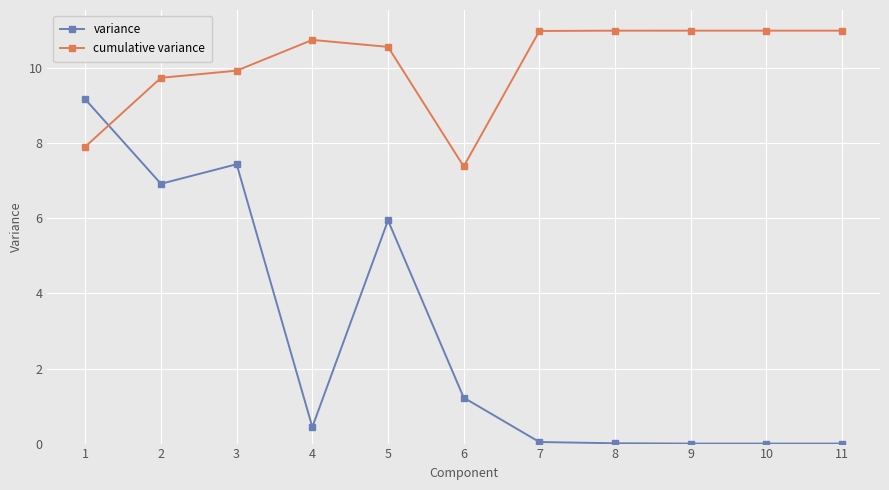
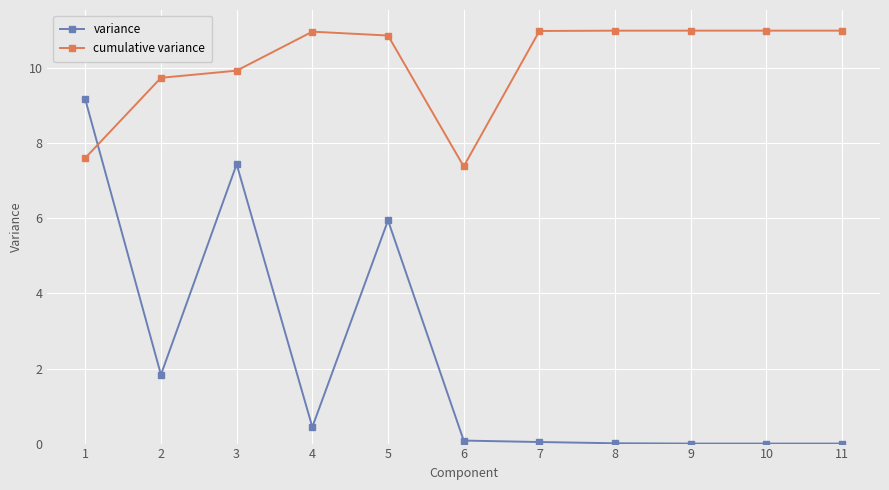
cumulative variance, 1: 7.9 -> 7.6
variance, 2: 6.9 -> 1.8
cumulative variance, 4: 10.8 -> 11.0
cumulative variance, 5: 10.6 -> 10.9
variance, 6: 1.2 -> 0.1
